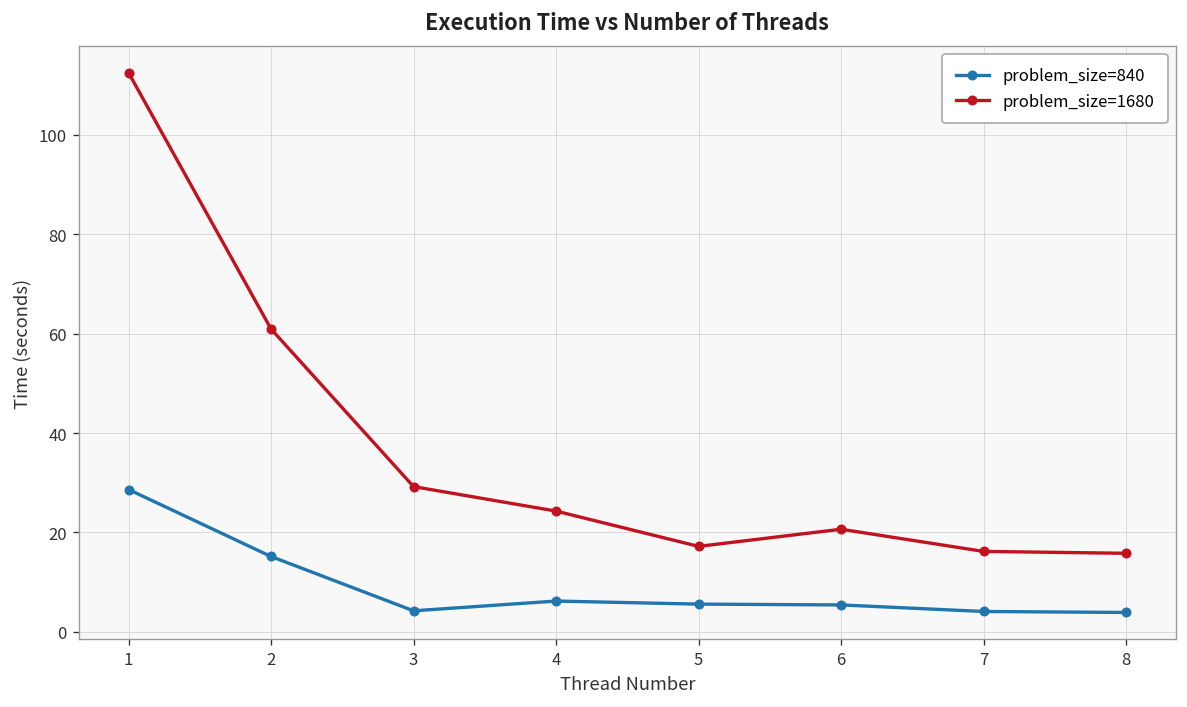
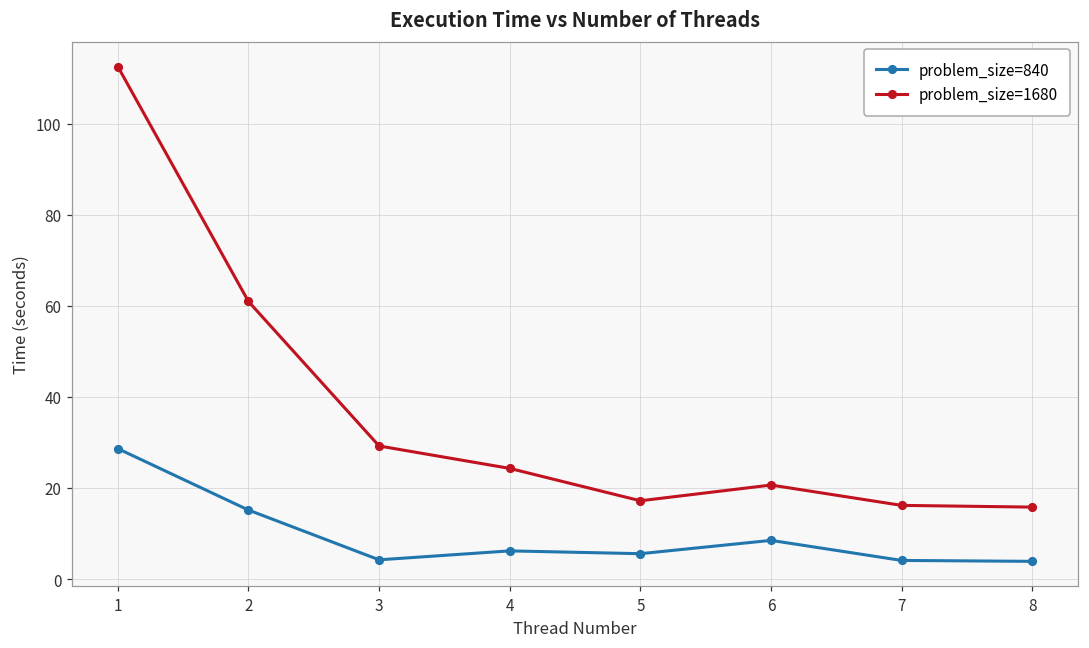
problem_size=840, 6: 5 -> 8
